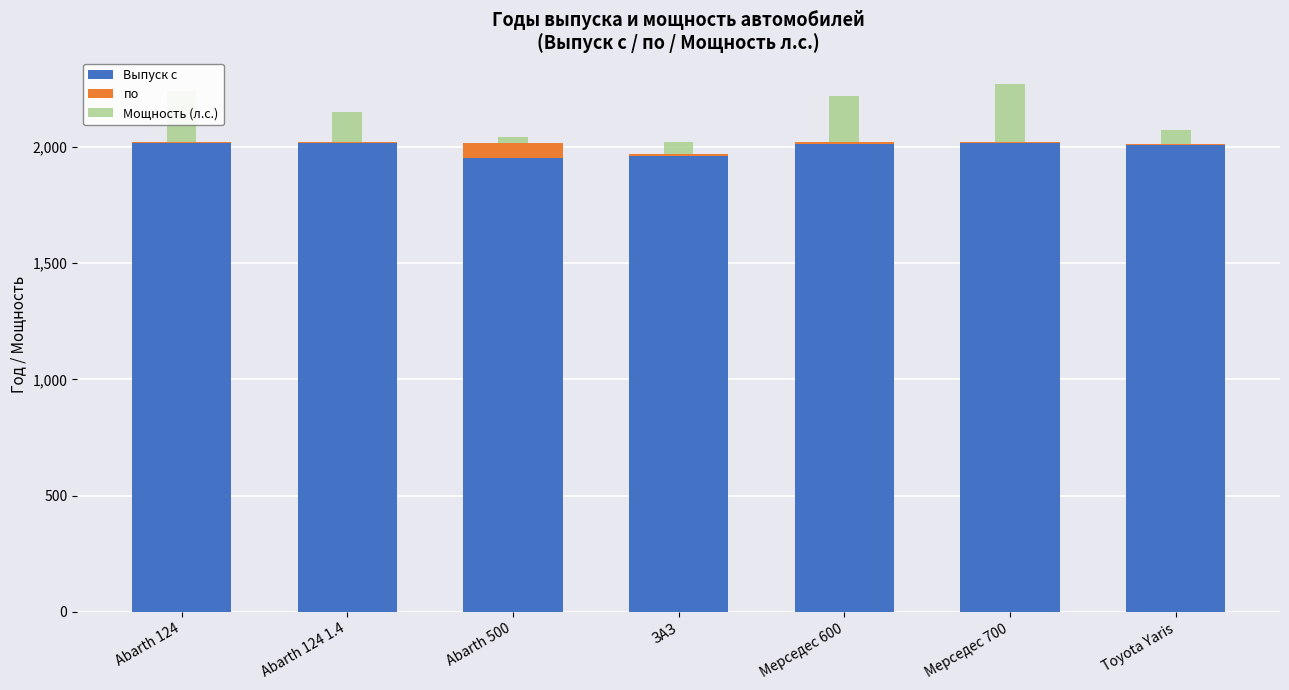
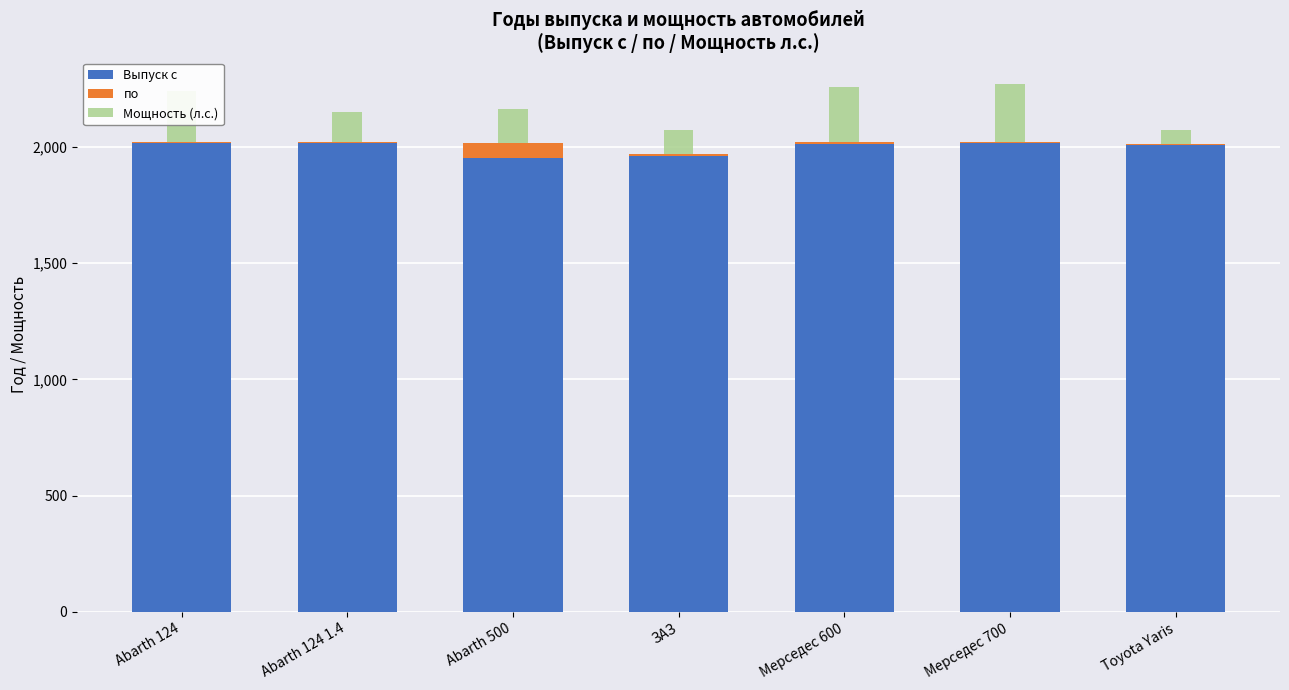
Мощность (л.с.), Abarth 500: 30 -> 150
Мощность (л.с.), ЗАЗ: 50 -> 100
Мощность (л.с.), Мерседес 600: 200 -> 240
